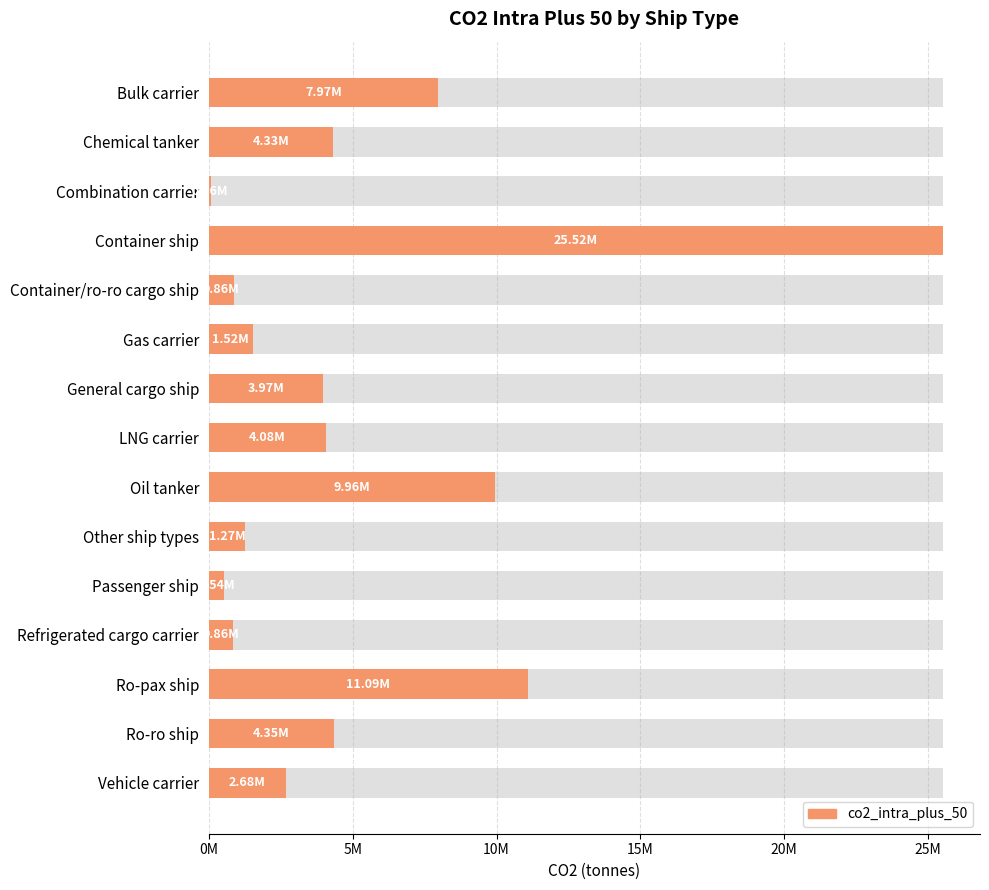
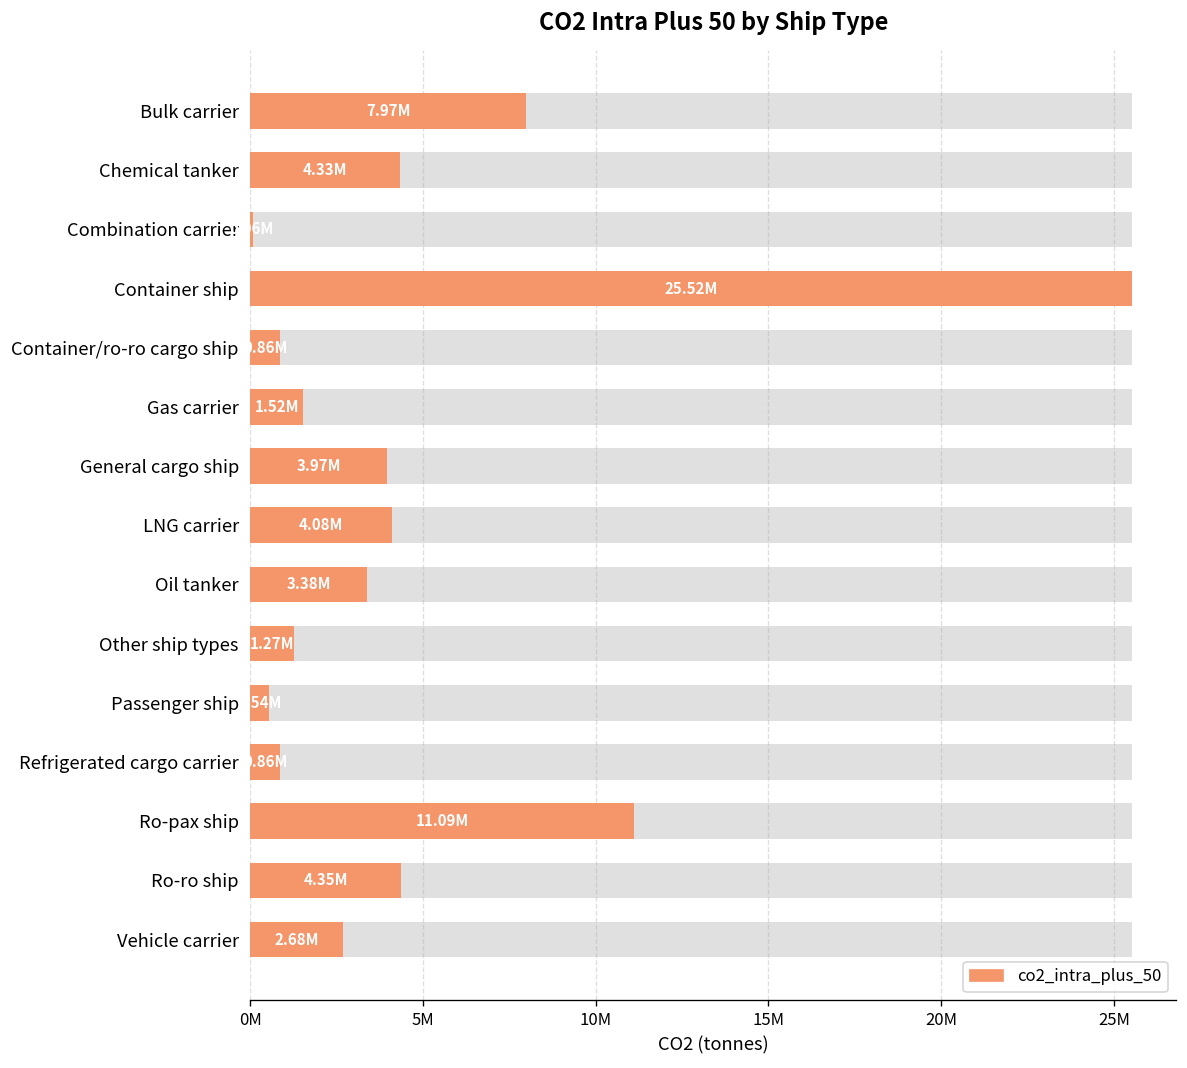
co2_intra_plus_50, Oil tanker: 9.96M -> 3.38M
